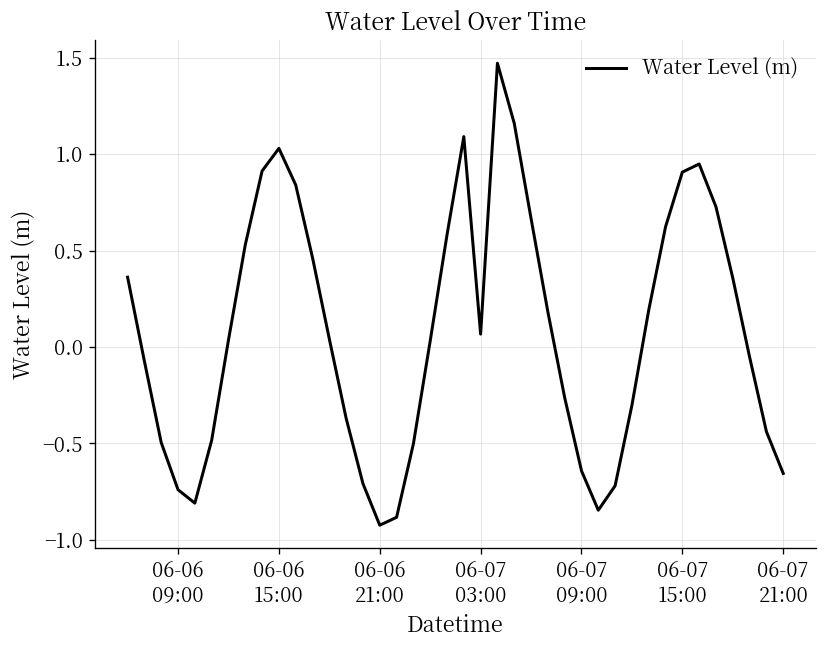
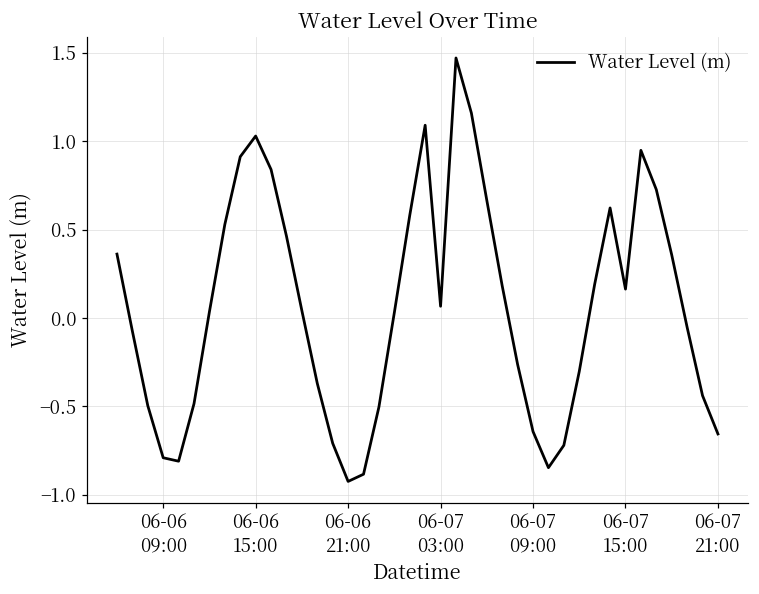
06-06 09:00: -0.74 -> -0.79
06-07 15:00: 0.91 -> 0.16
